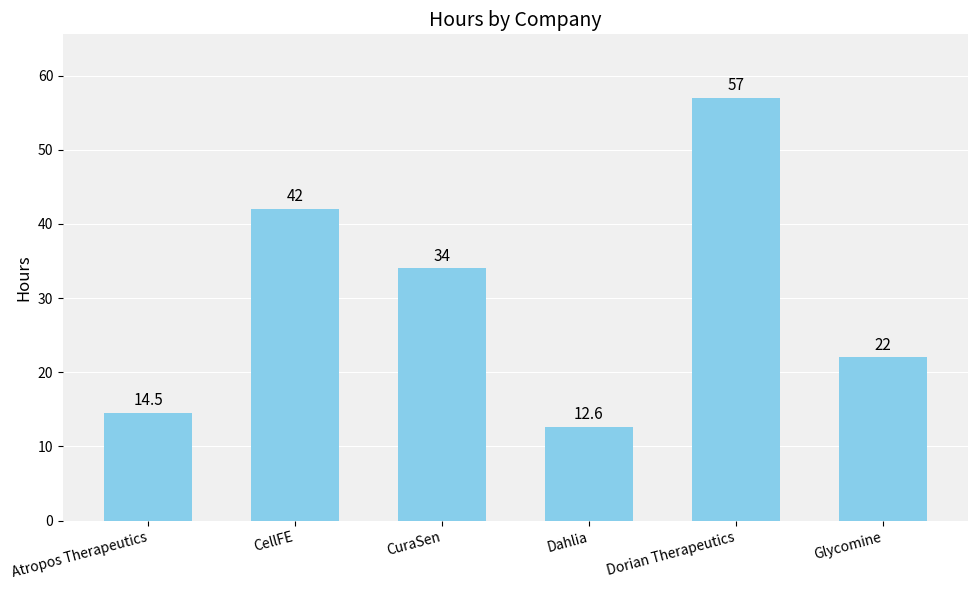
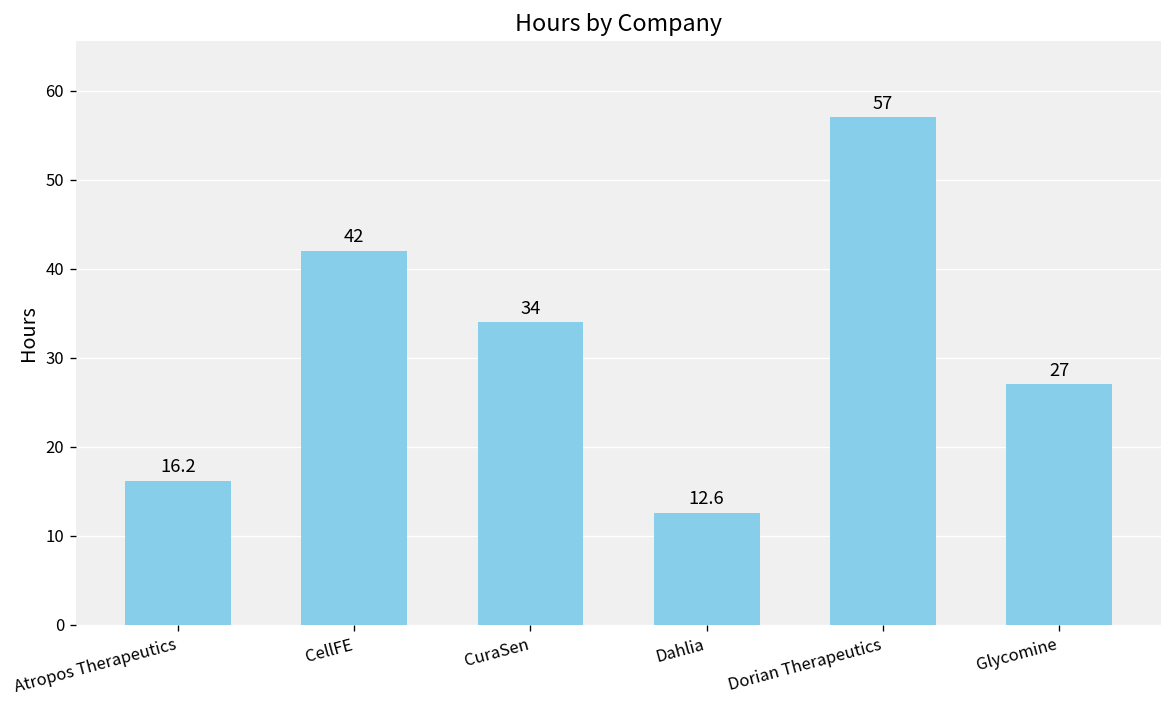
Atropos Therapeutics: 14.5 -> 16.2
Glycomine: 22 -> 27
